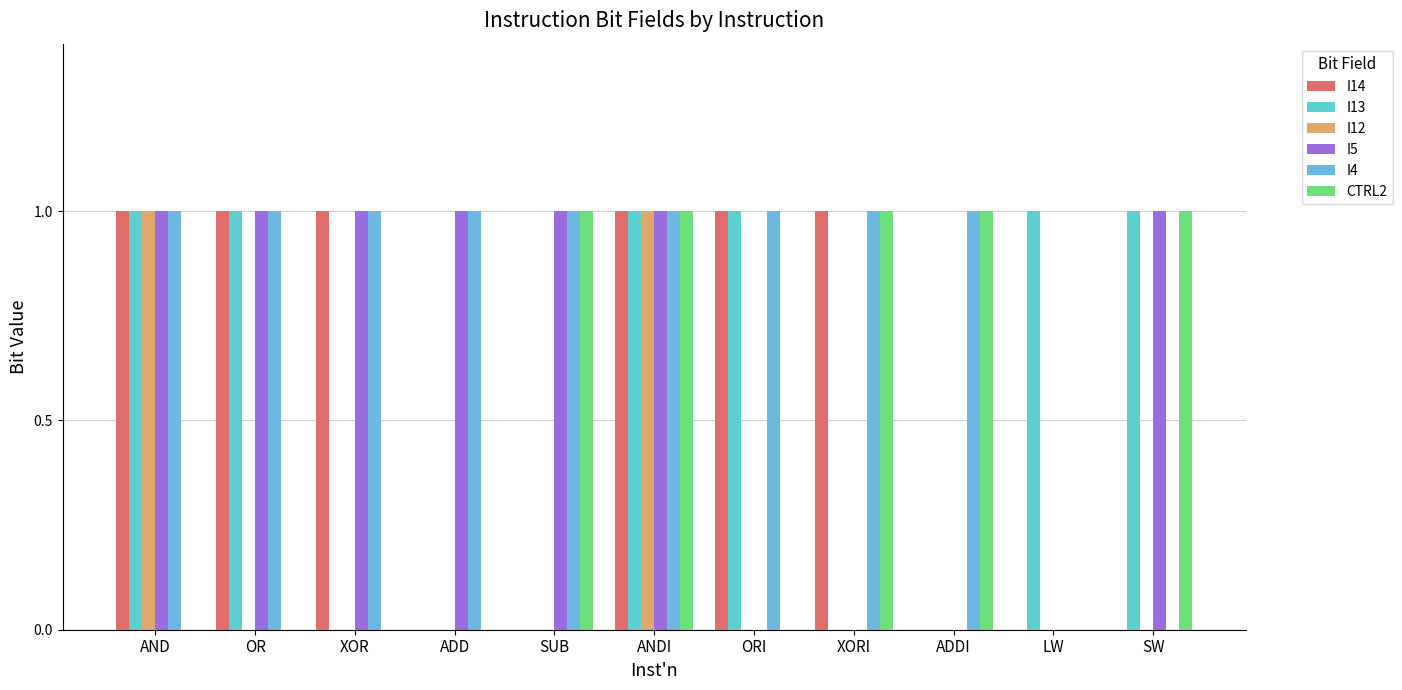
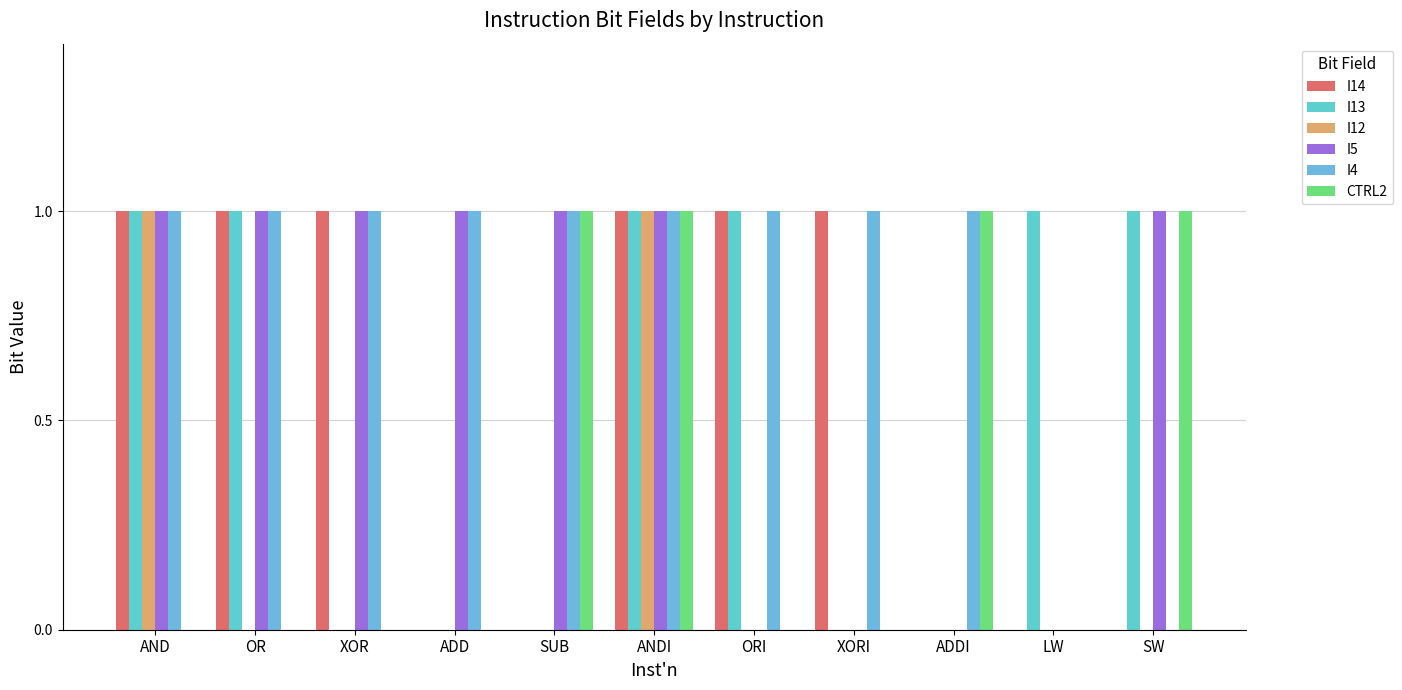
CTRL2, XORI: 1 -> 0
